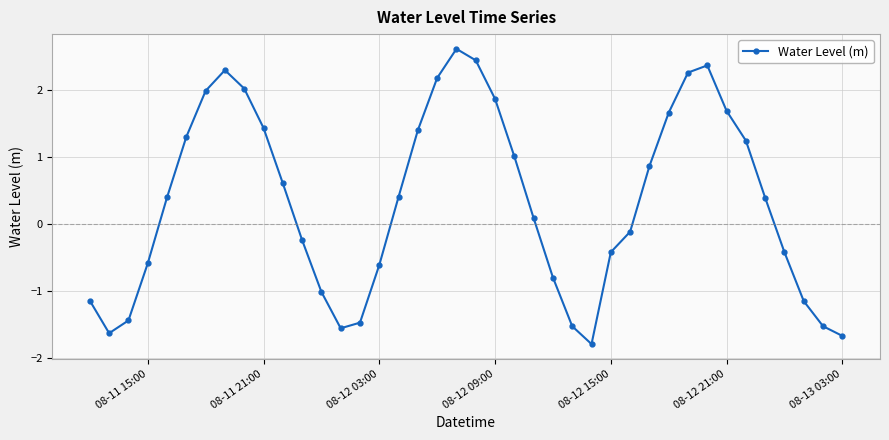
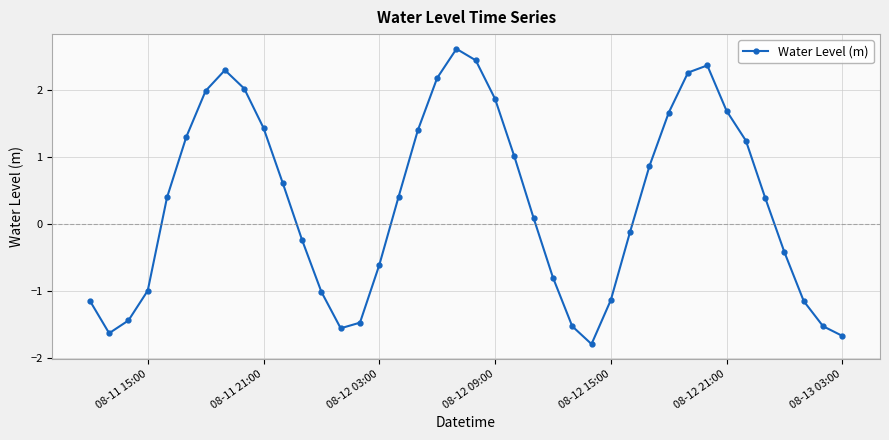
08-11 15:00: -0.6 -> -1.0
08-12 15:00: -0.4 -> -1.1
